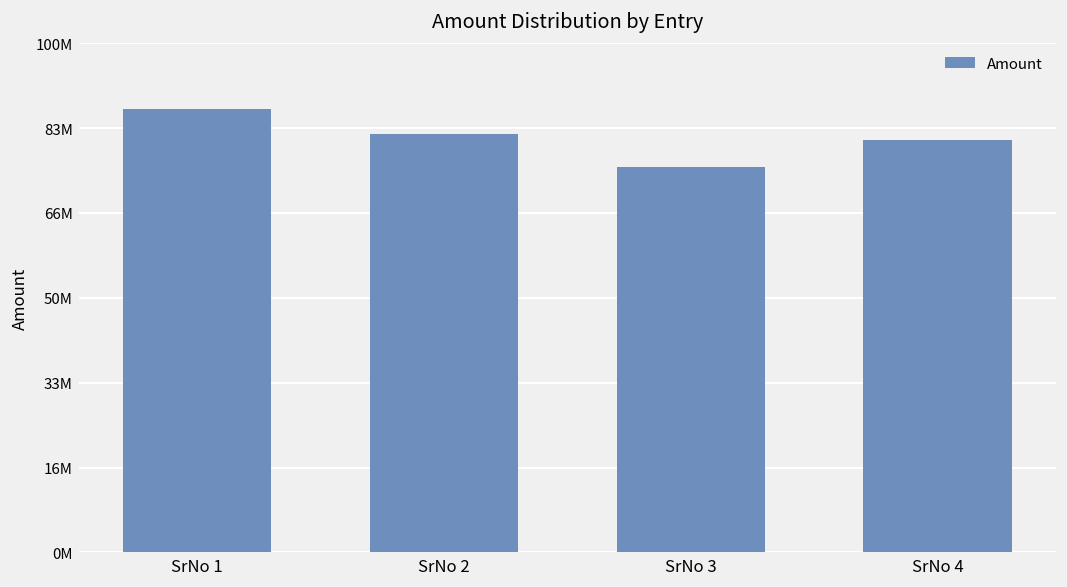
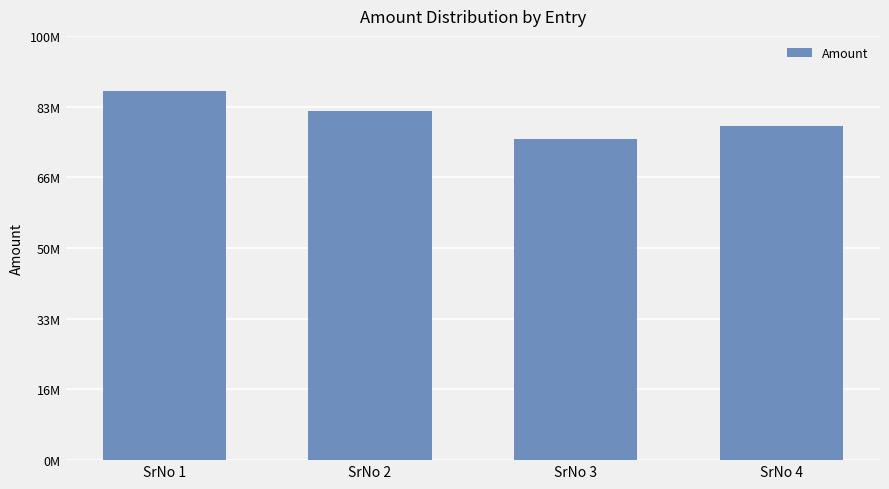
SrNo 4: 81000000 -> 79000000
